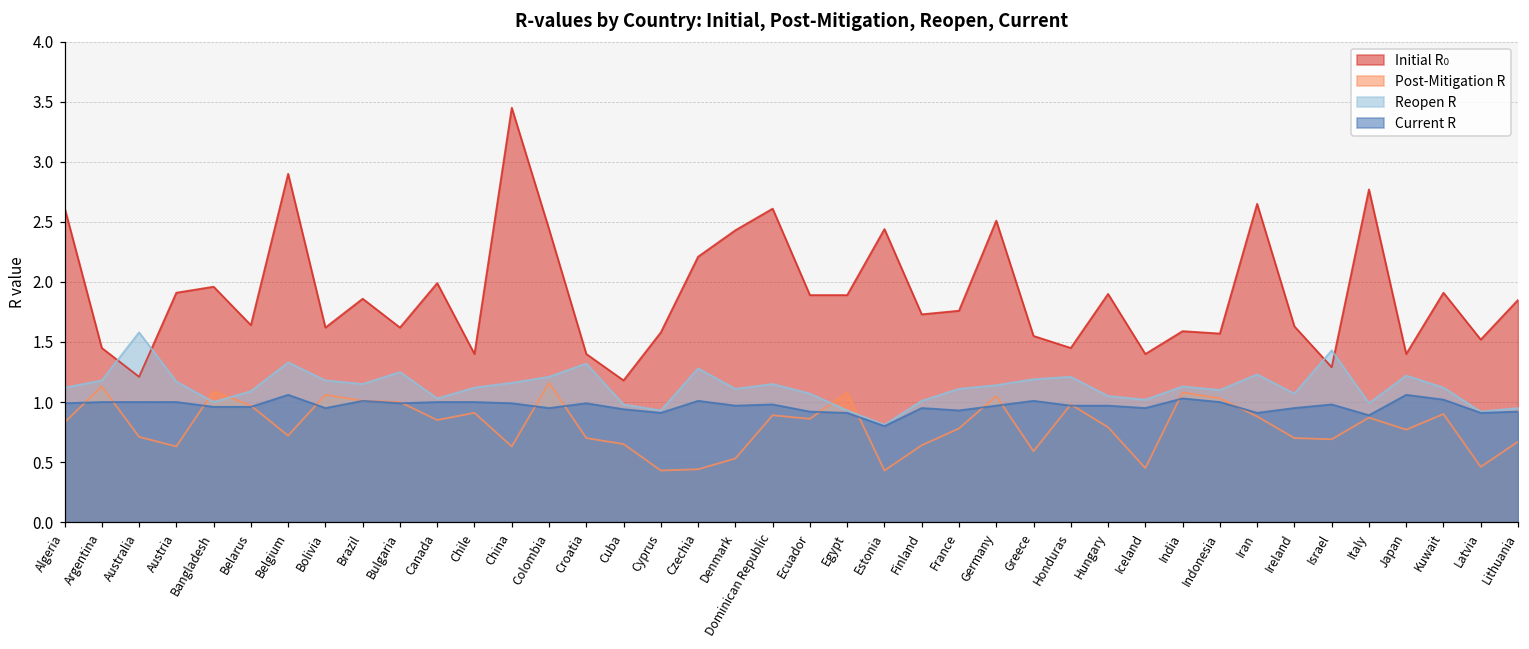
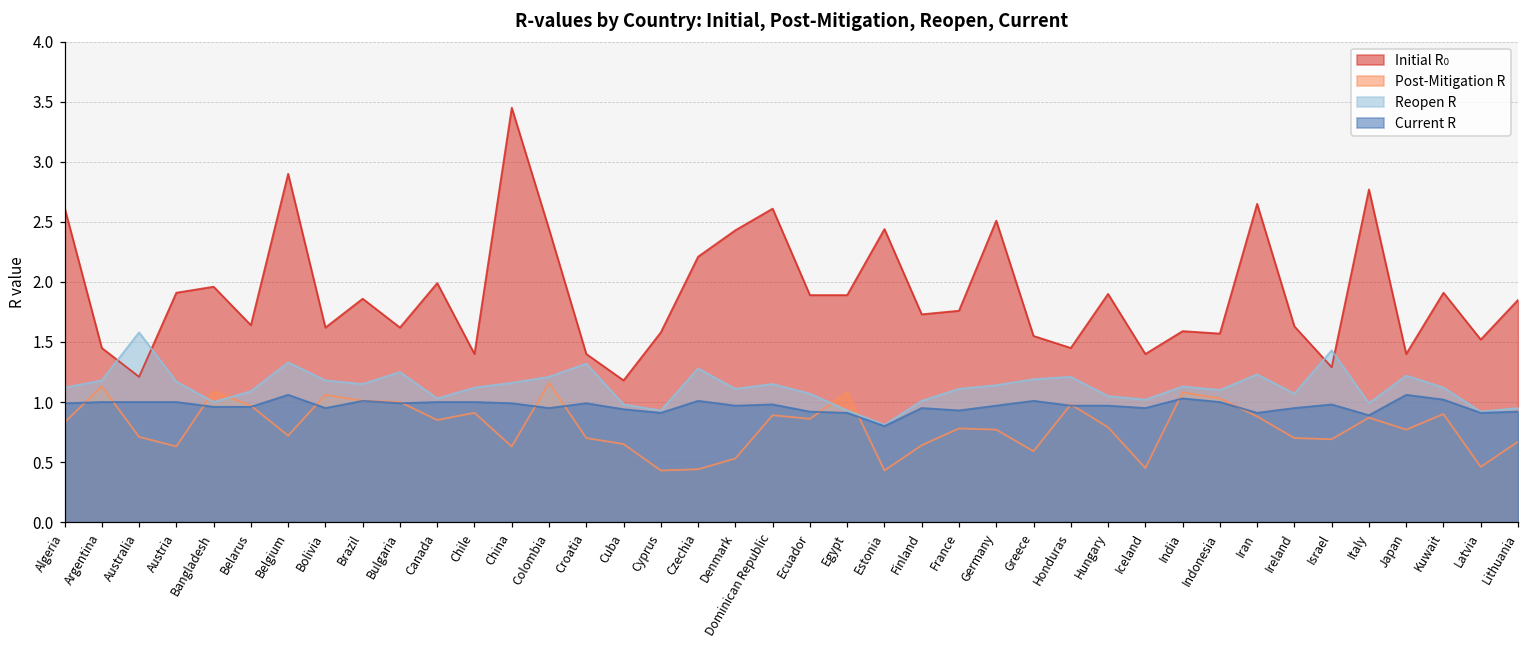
Post-Mitigation R, Germany: 1.05 -> 0.77
